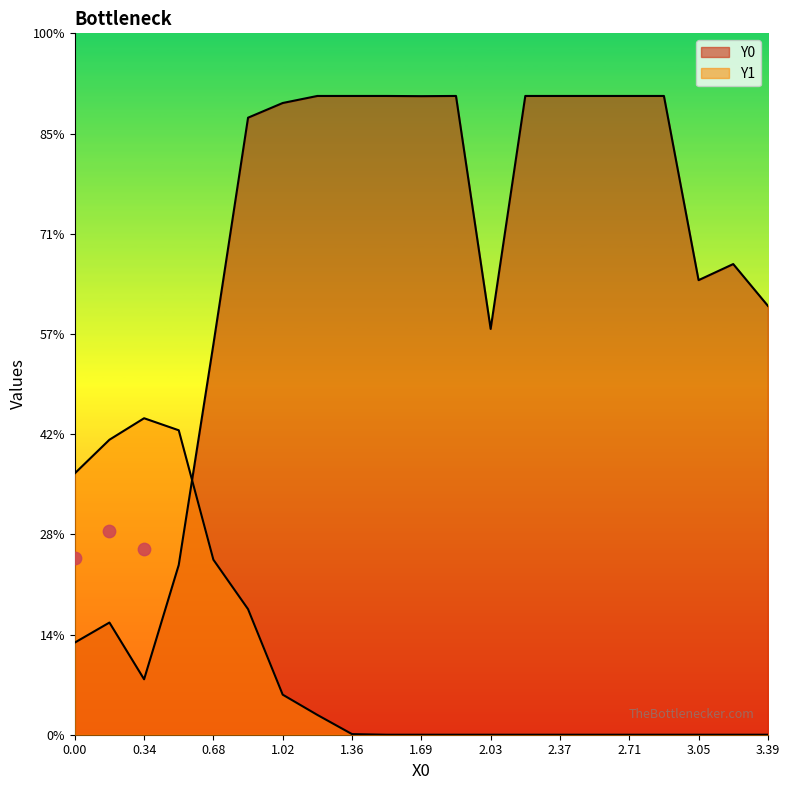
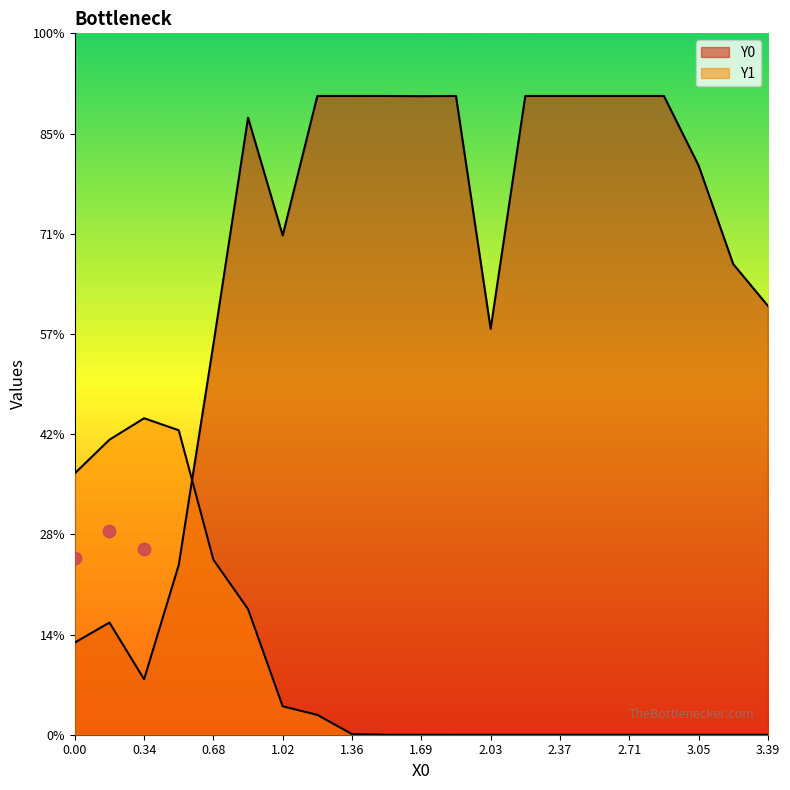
Y0, 1.02: 90% -> 71%
Y1, 1.02: 6% -> 4%
Y0, 3.05: 65% -> 81%
